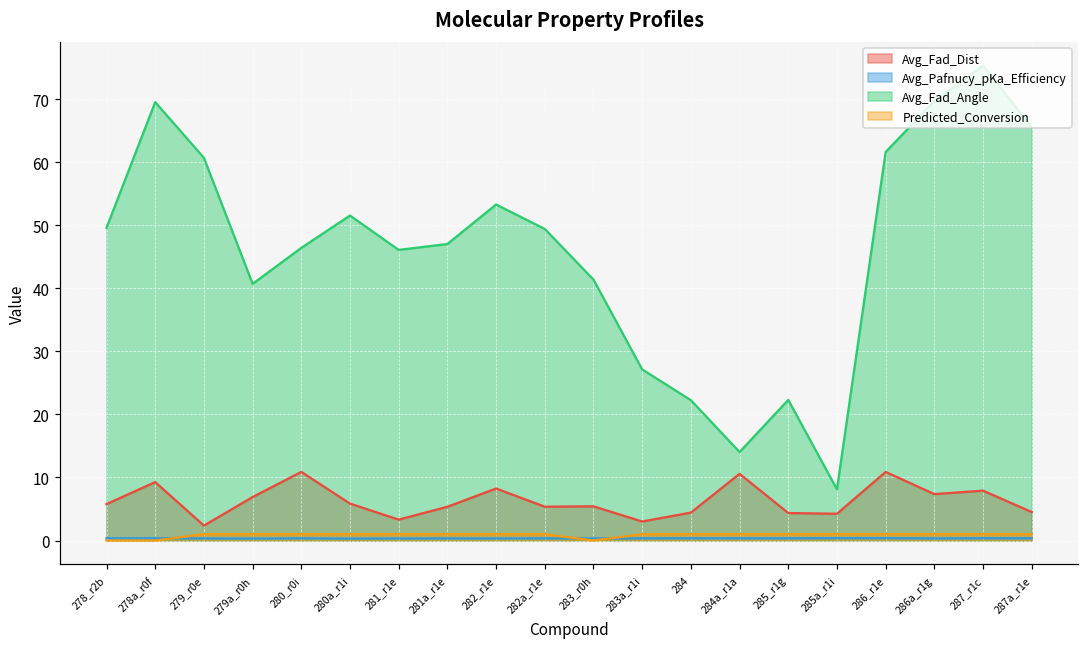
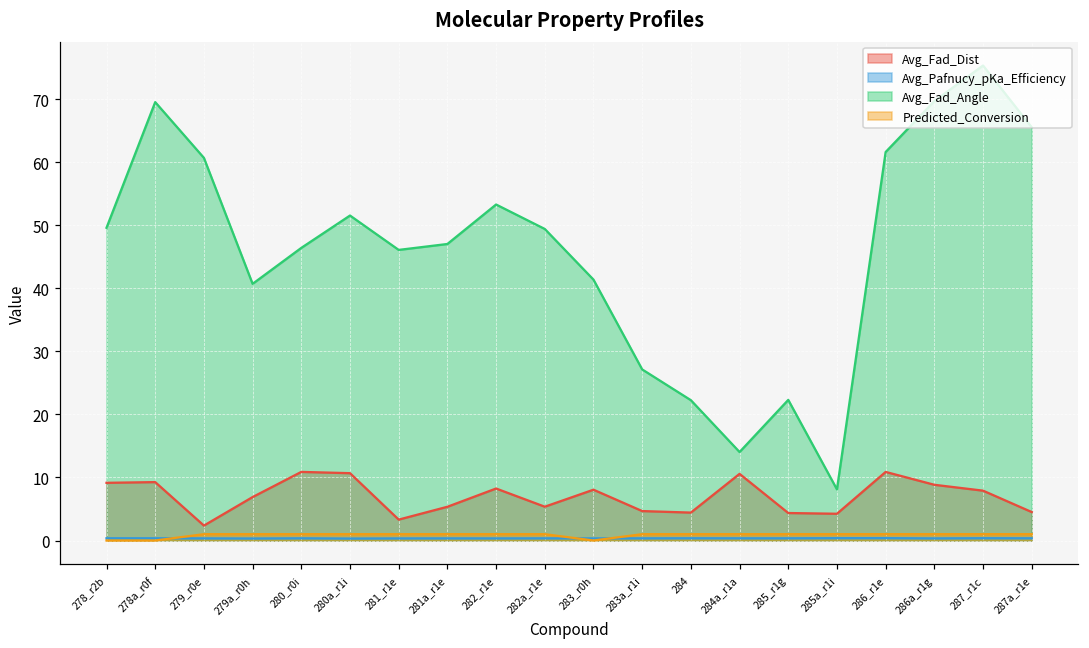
Avg_Fad_Dist, 278_r2b: 6 -> 9
Avg_Fad_Dist, 280a_r1i: 6 -> 11
Avg_Fad_Dist, 283_r0h: 5 -> 8
Avg_Fad_Dist, 283a_r1i: 3 -> 5
Avg_Fad_Dist, 286a_r1g: 7 -> 9
